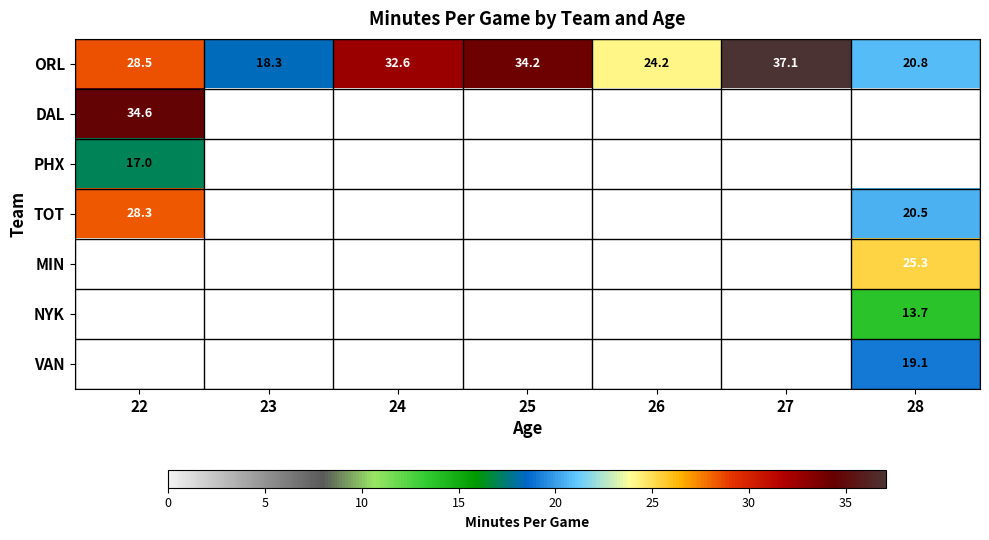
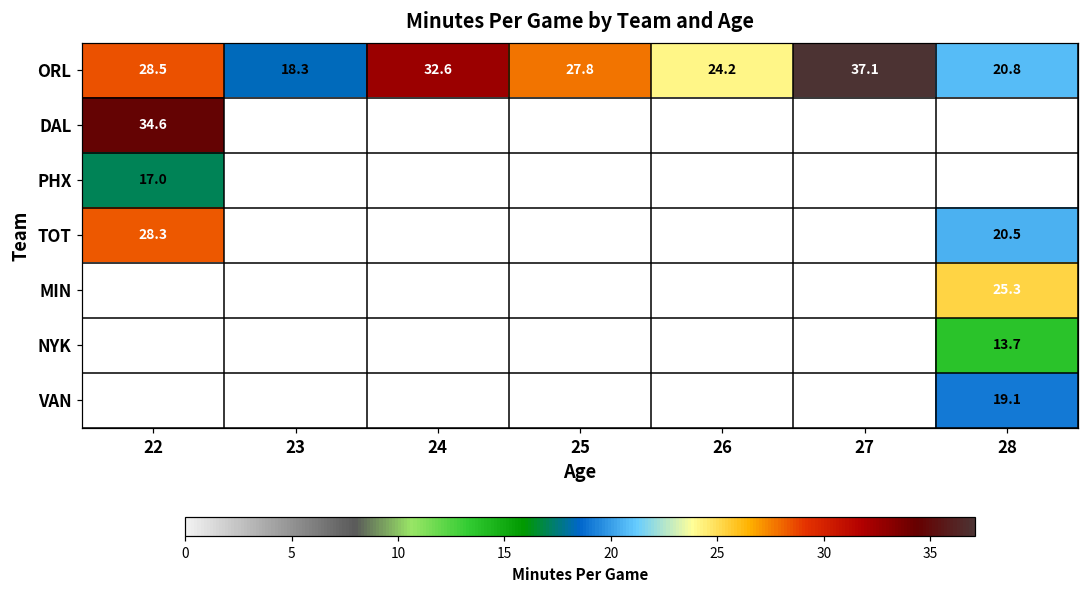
ORL, 25: 34.2 -> 27.8
